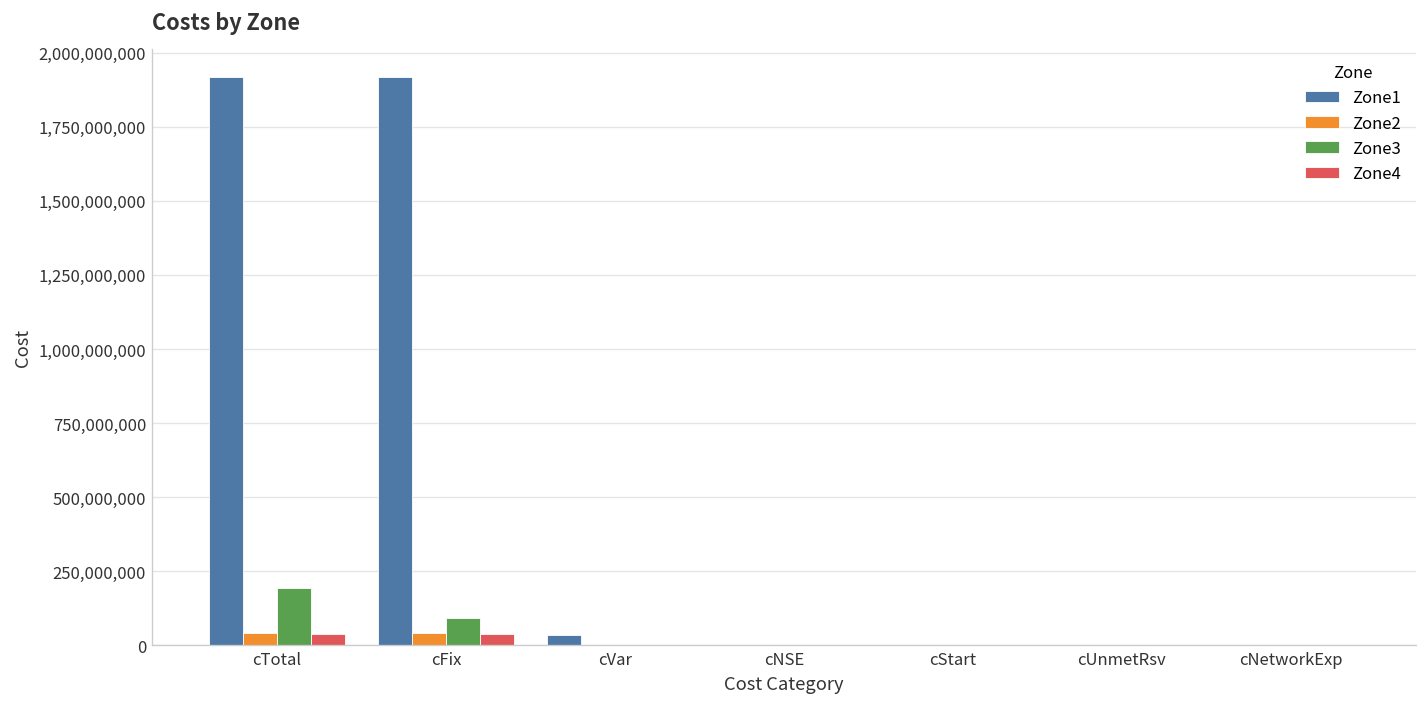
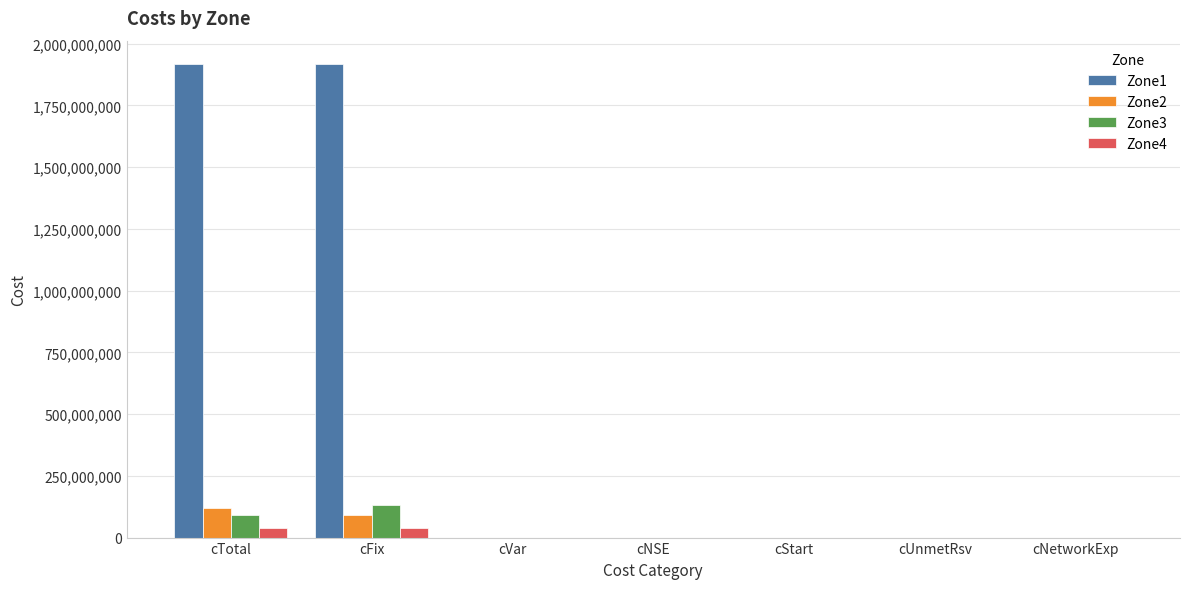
Zone2, cTotal: 40,000,000 -> 120,000,000
Zone3, cTotal: 190,000,000 -> 90,000,000
Zone2, cFix: 40,000,000 -> 90,000,000
Zone3, cFix: 90,000,000 -> 130,000,000
Zone1, cVar: 30,000,000 -> 0
